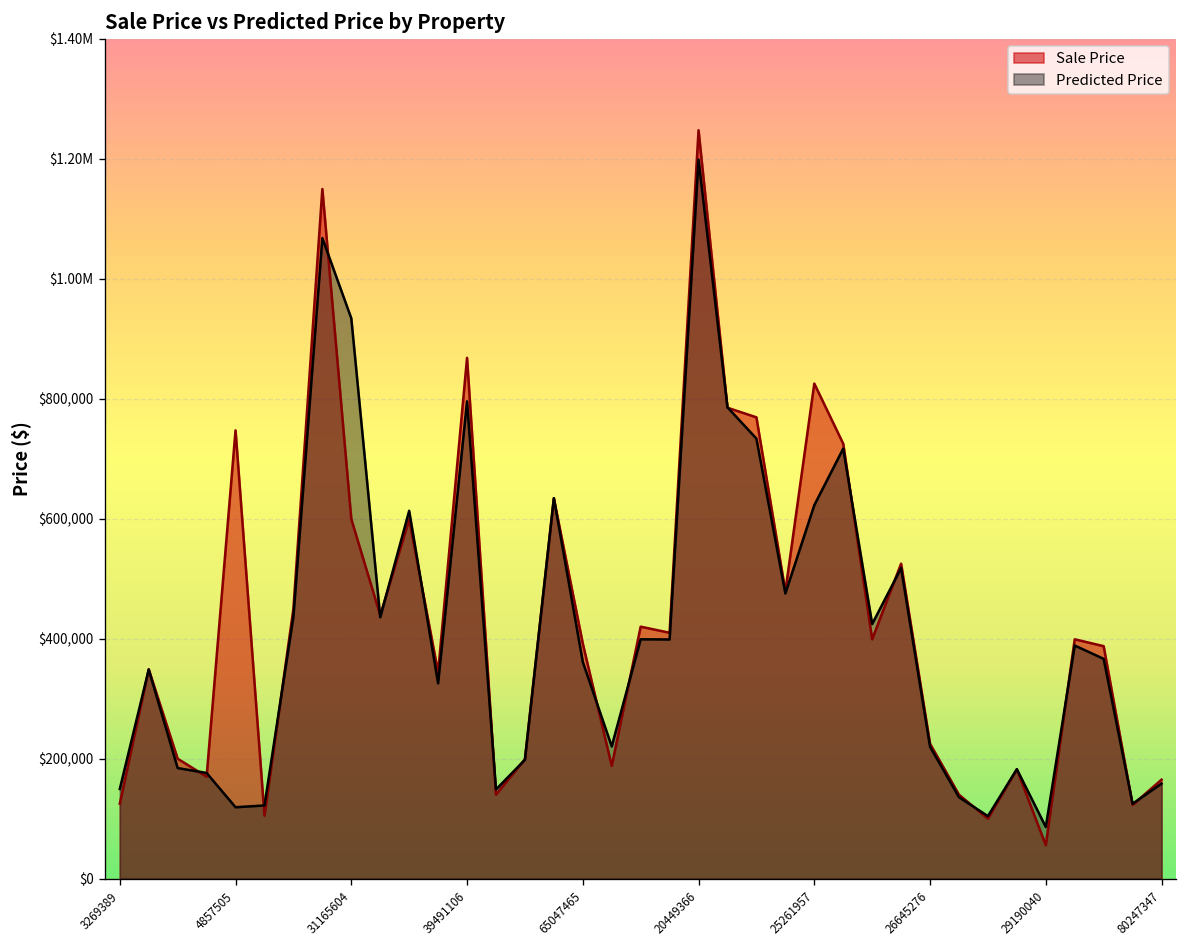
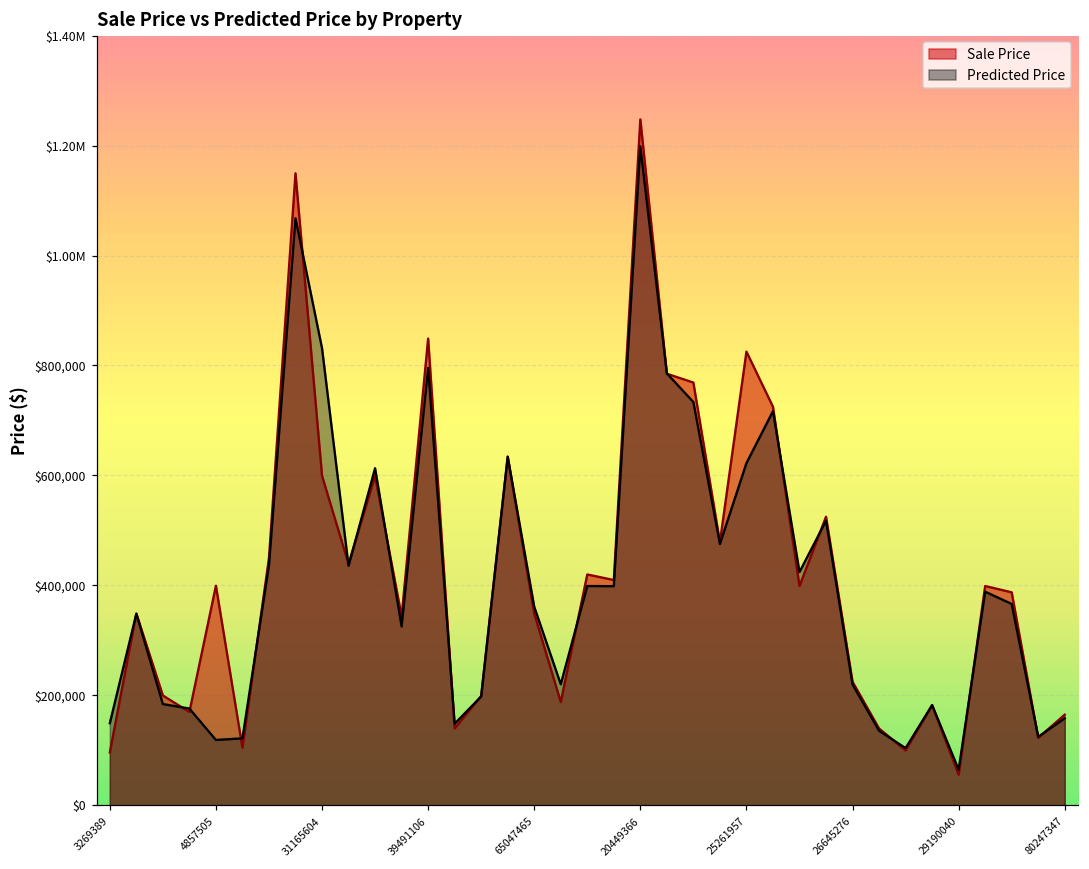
Sale Price, 3269389: $120,000 -> $100,000
Sale Price, 4857505: $750,000 -> $400,000
Predicted Price, 31165604: $930,000 -> $830,000
Sale Price, 39491106: $870,000 -> $850,000
Sale Price, 65047465: $390,000 -> $350,000
Predicted Price, 29190040: $90,000 -> $60,000
